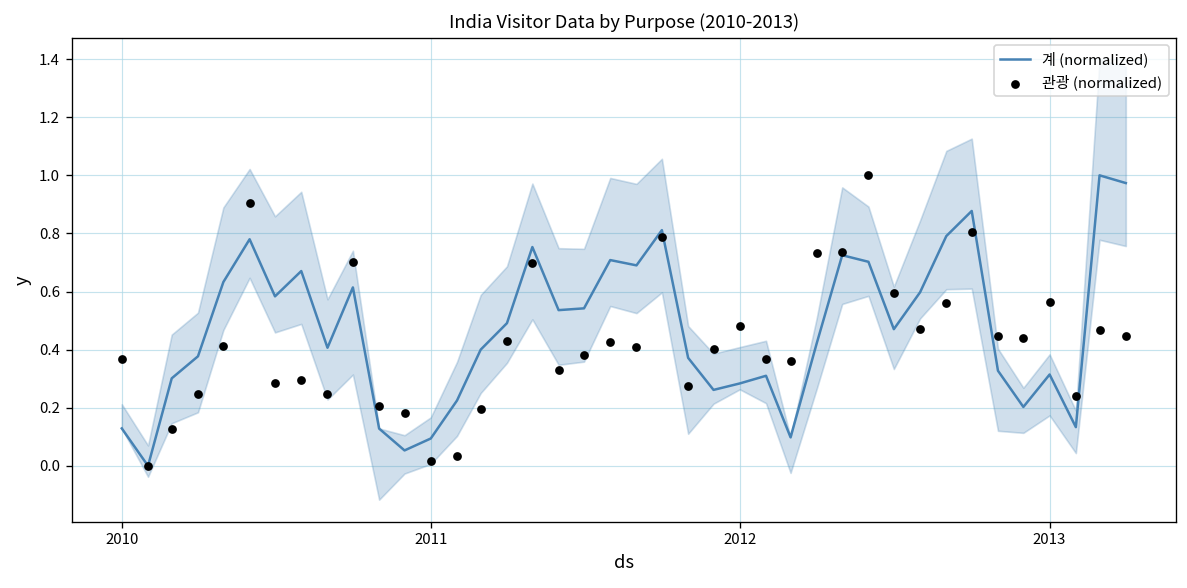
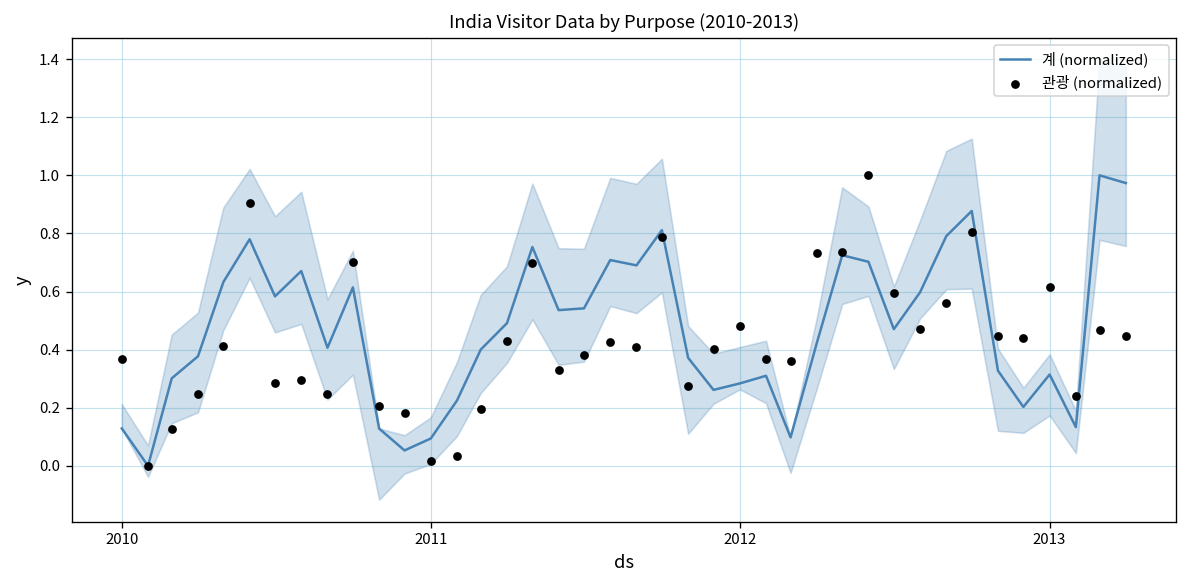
관광 (normalized), 2013: 0.57 -> 0.61
